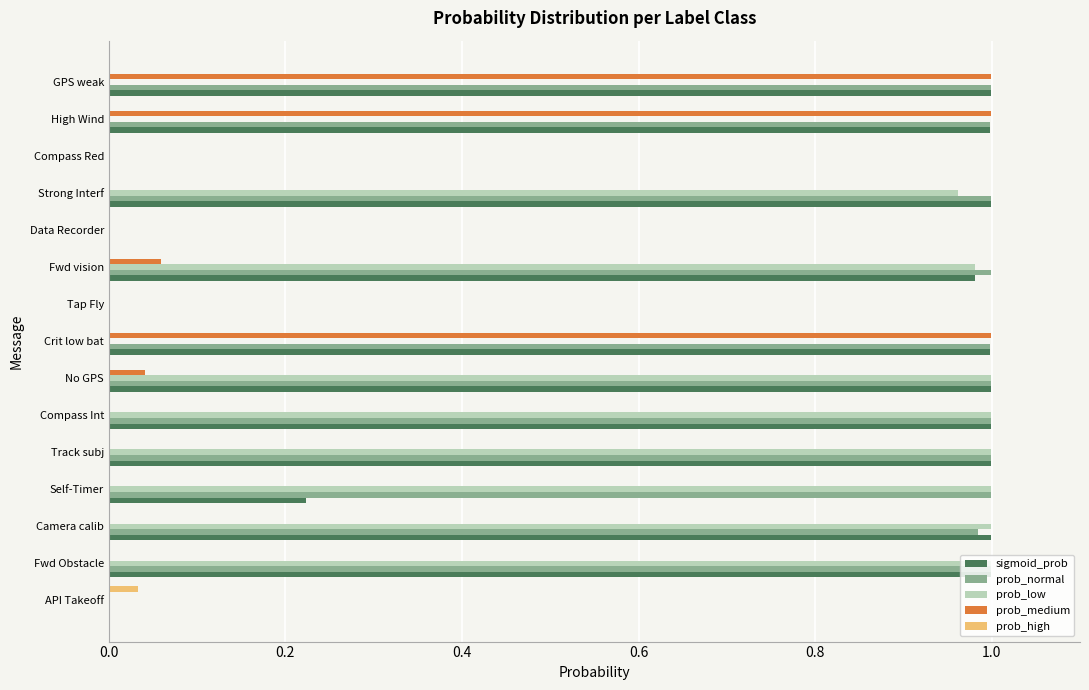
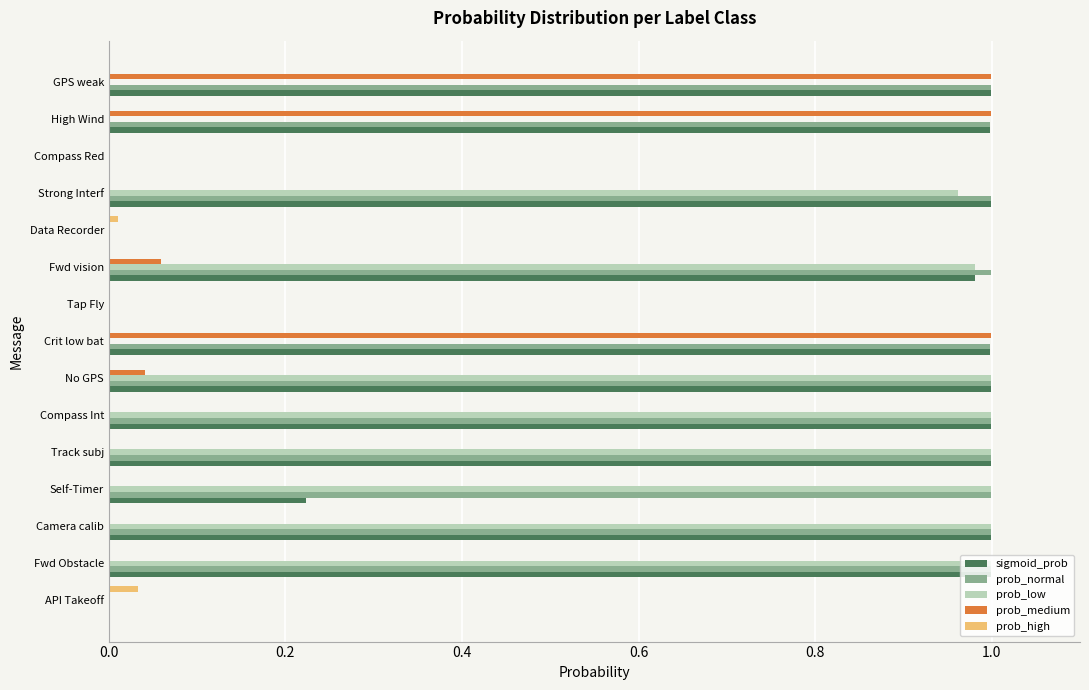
prob_high, Data Recorder: 0.00 -> 0.01
prob_normal, Camera calib: 0.98 -> 1.00
